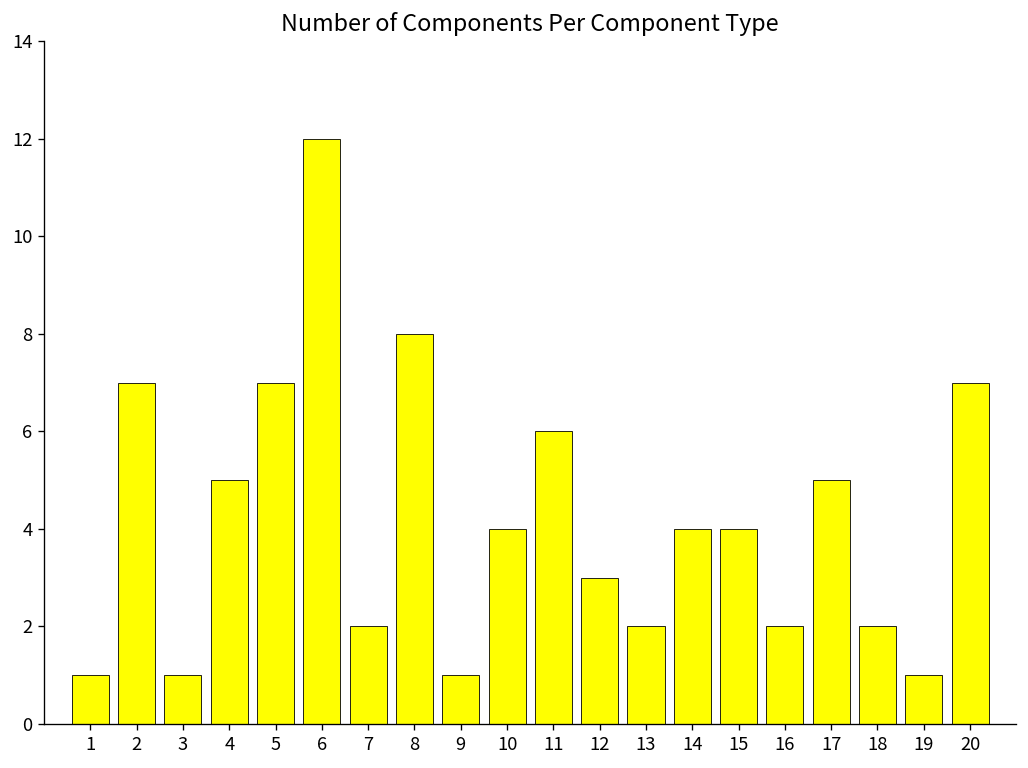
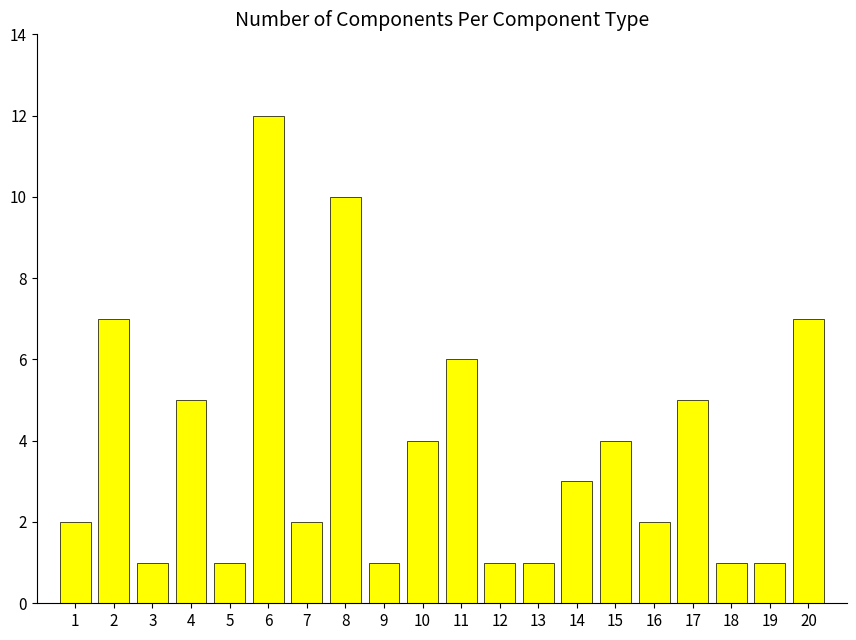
1: 1 -> 2
5: 7 -> 1
8: 8 -> 10
12: 3 -> 1
13: 2 -> 1
14: 4 -> 3
18: 2 -> 1
